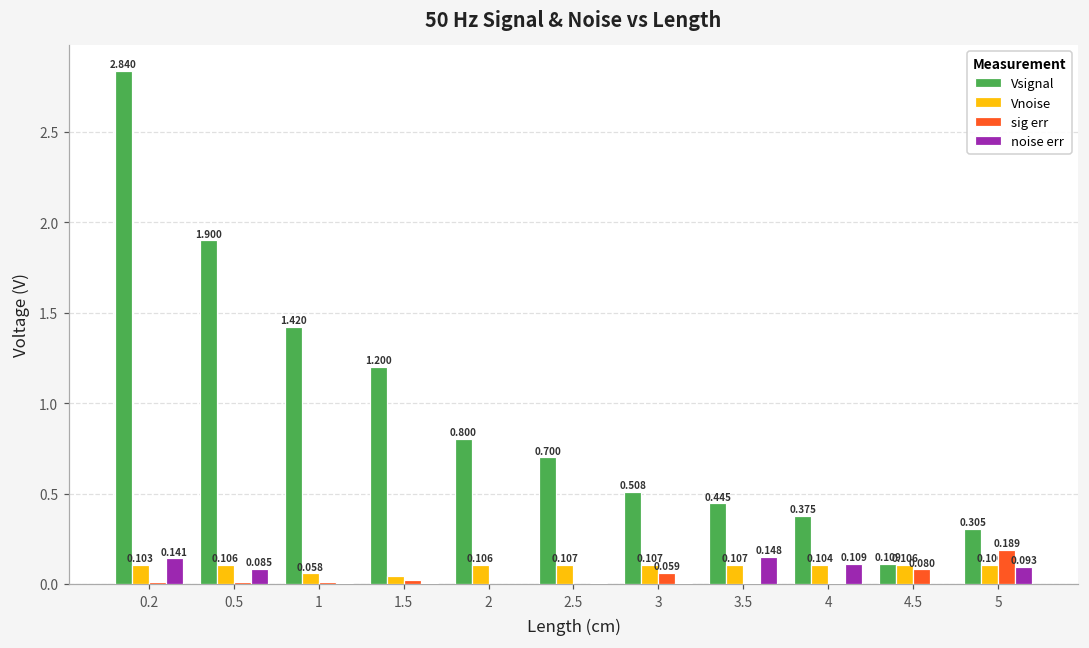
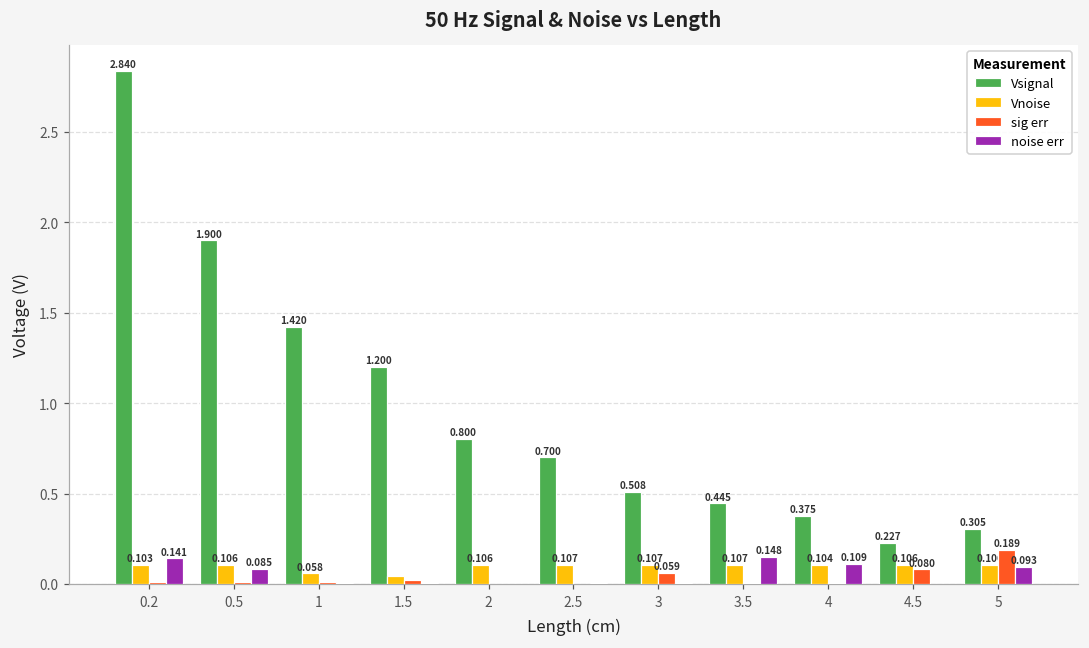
Vsignal, 4.5: 0.109 -> 0.227
